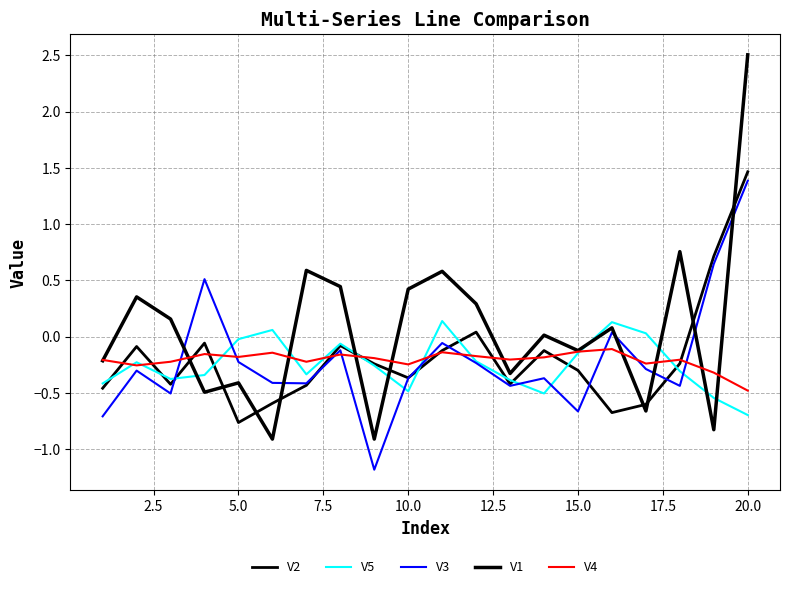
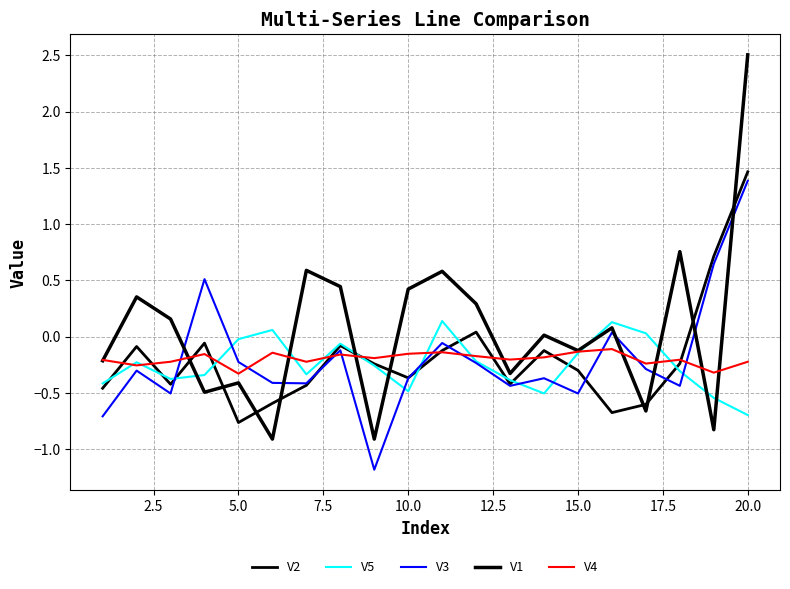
V4, 5.0: -0.18 -> -0.33
V4, 10.0: -0.25 -> -0.15
V3, 15.0: -0.66 -> -0.51
V4, 20.0: -0.48 -> -0.22
